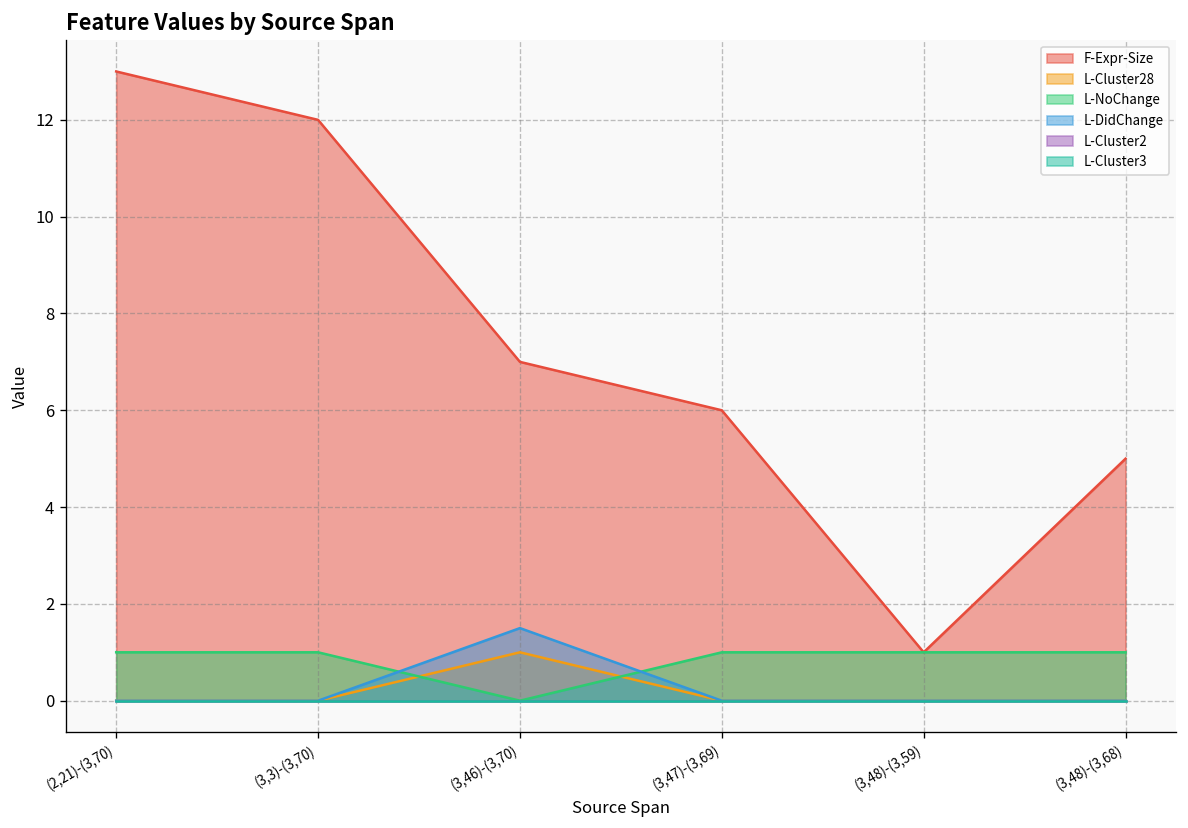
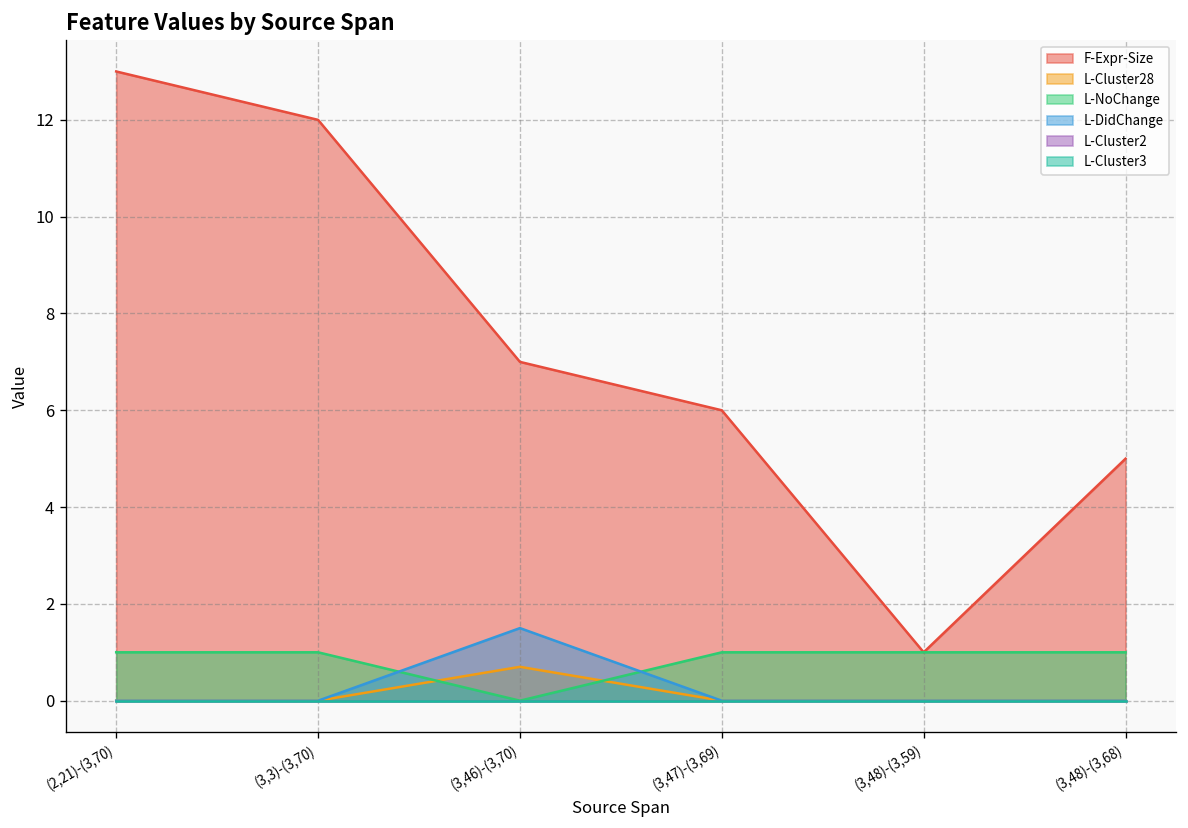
L-Cluster28, (3,46)-(3,70): 1.0 -> 0.7
